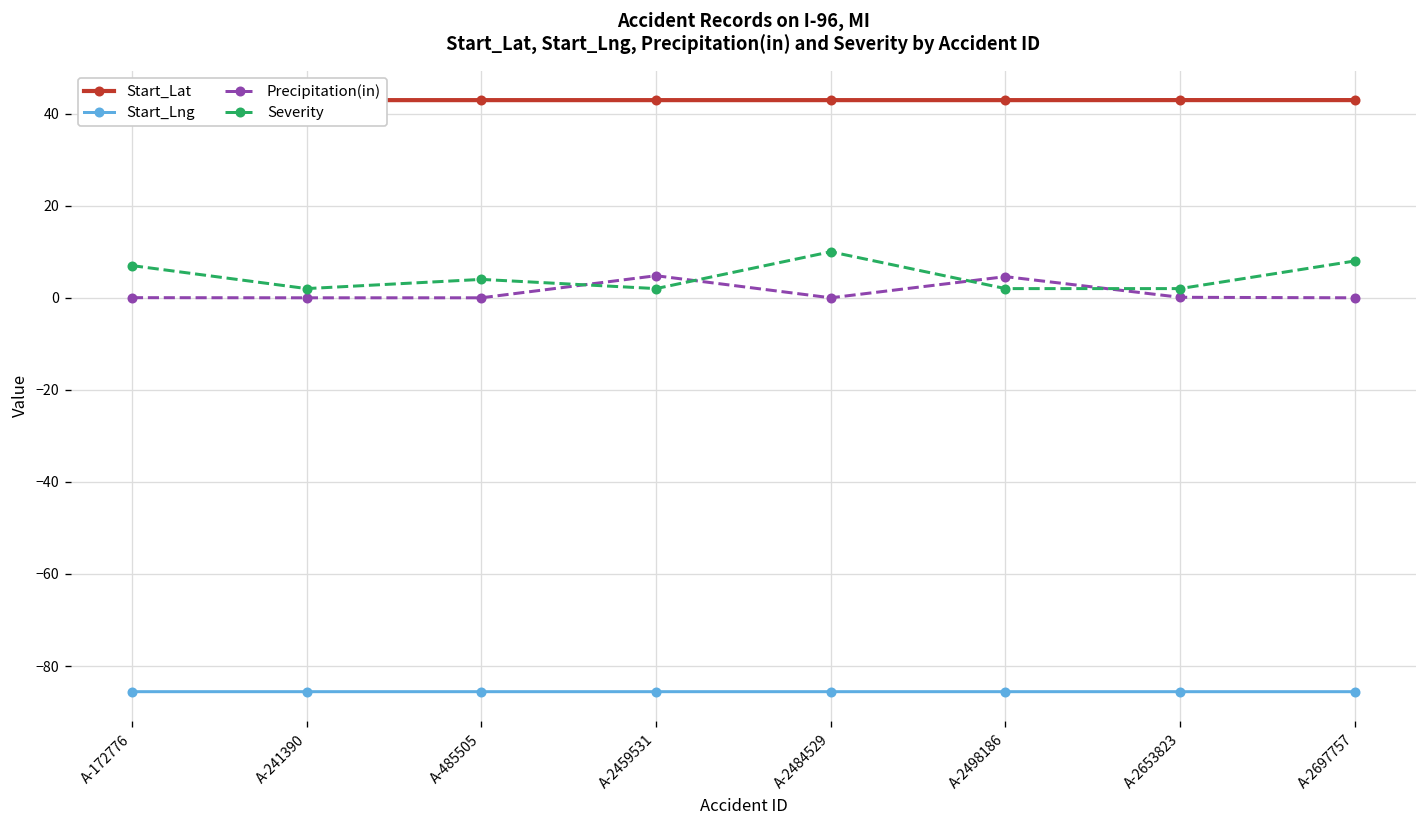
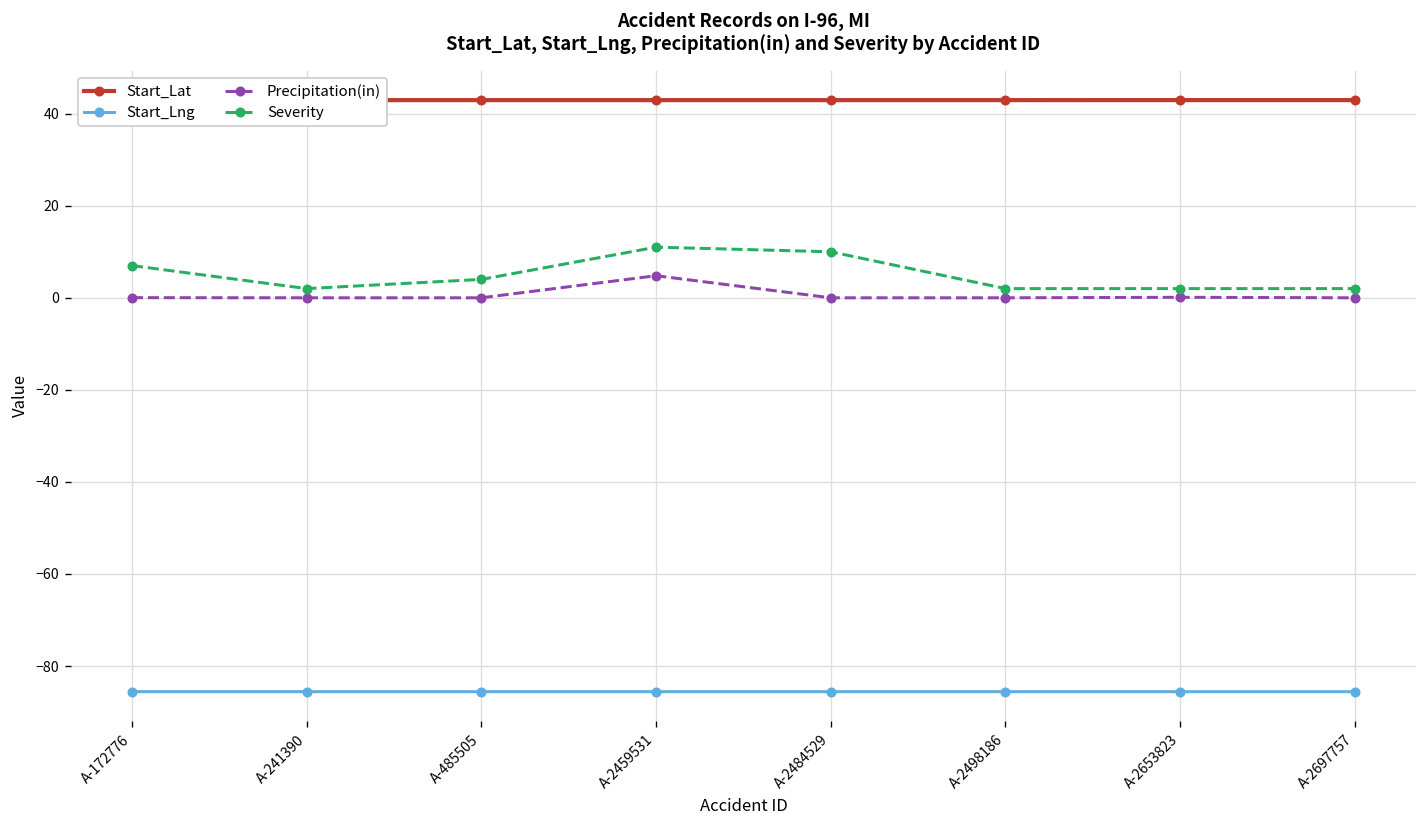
Severity, A-2459531: 2 -> 11
Precipitation(in), A-2498186: 5 -> 0
Severity, A-2697757: 8 -> 2
